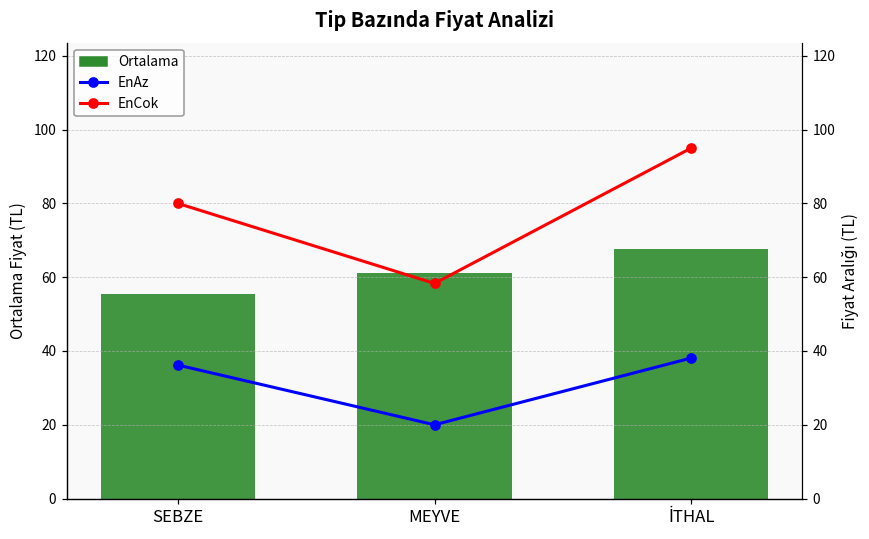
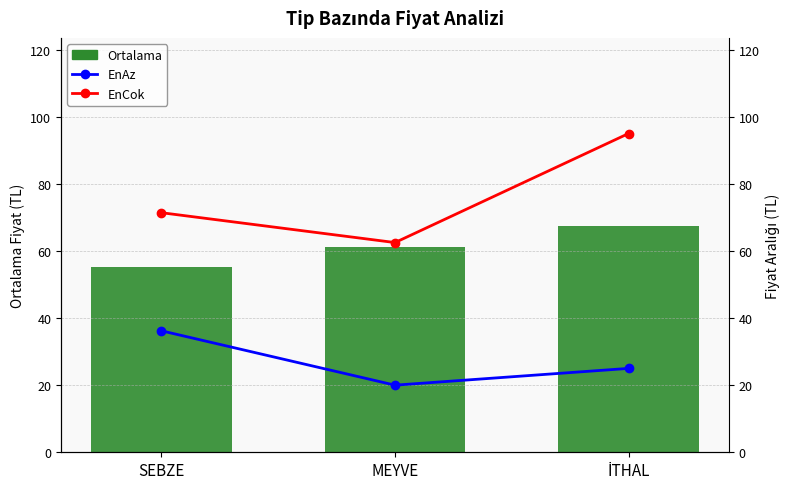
EnCok, SEBZE: 80 -> 71
EnCok, MEYVE: 58 -> 63
EnAz, İTHAL: 38 -> 25
